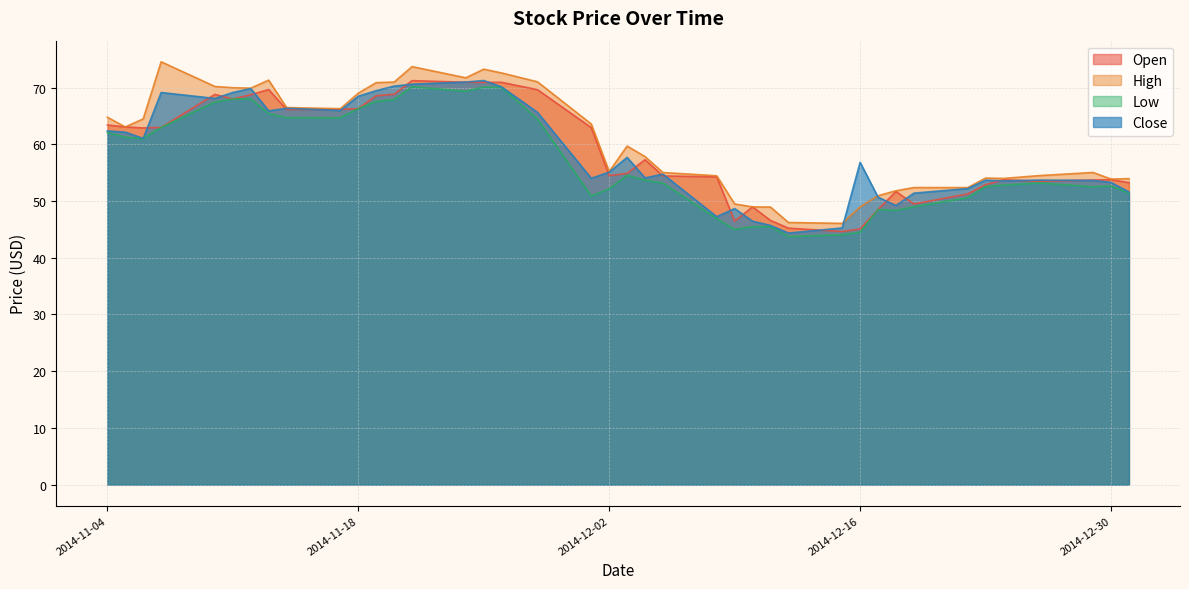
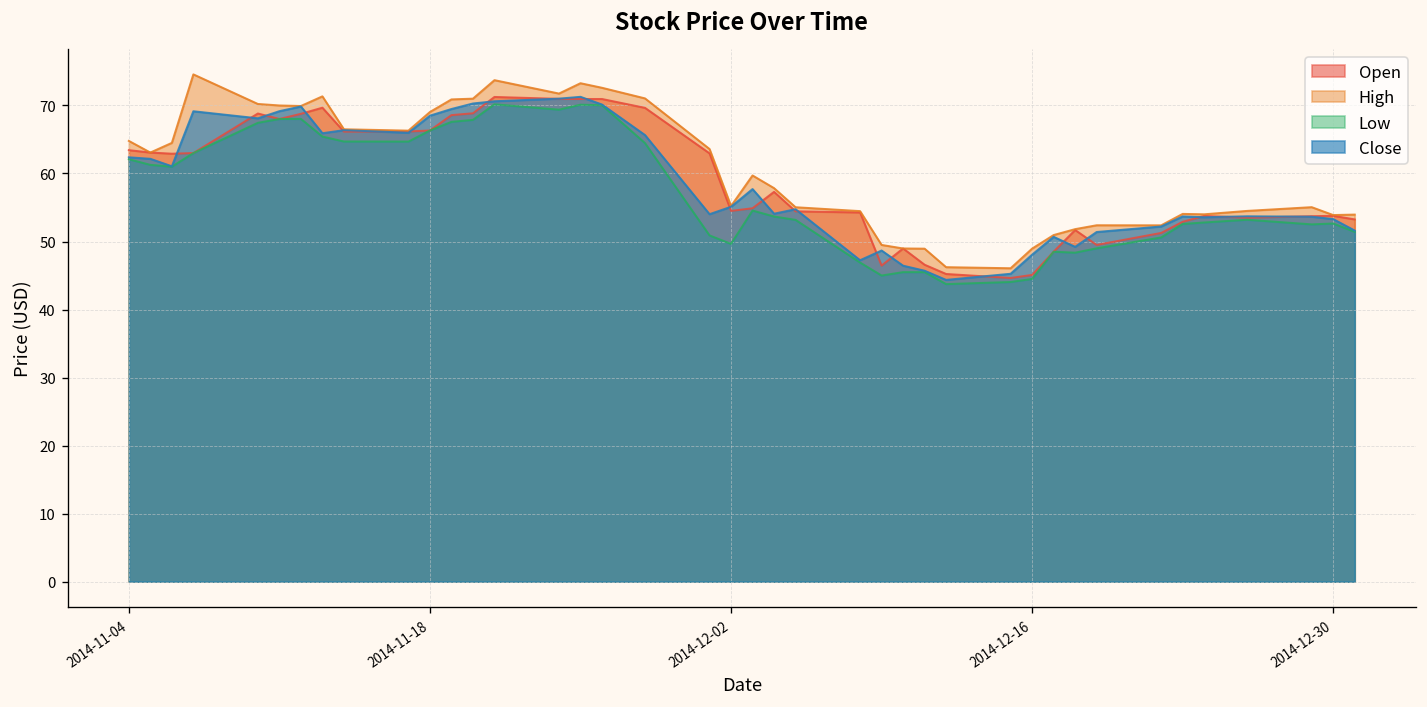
Low, 2014-12-02: 52 -> 50
Close, 2014-12-16: 57 -> 48
